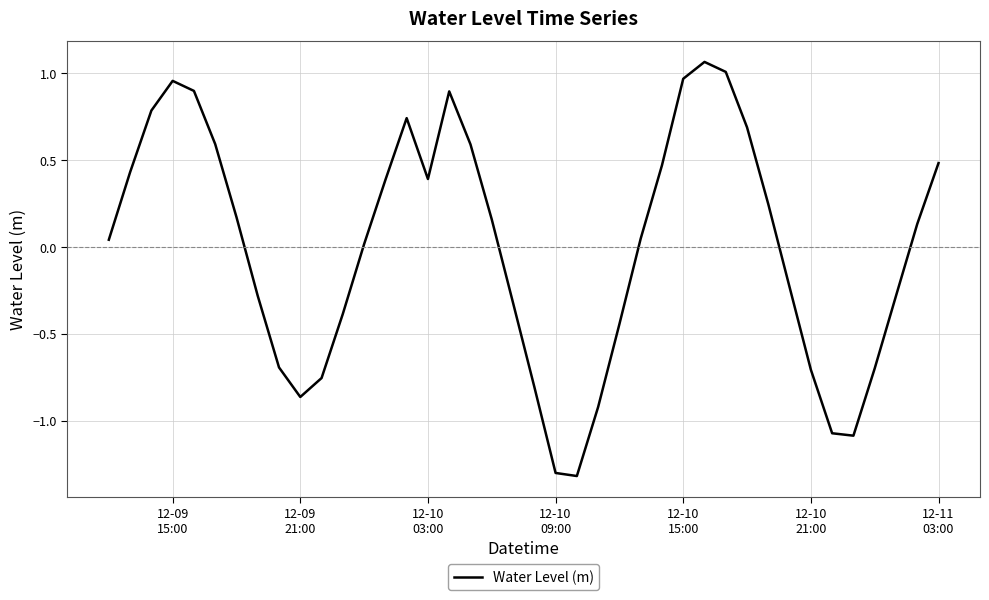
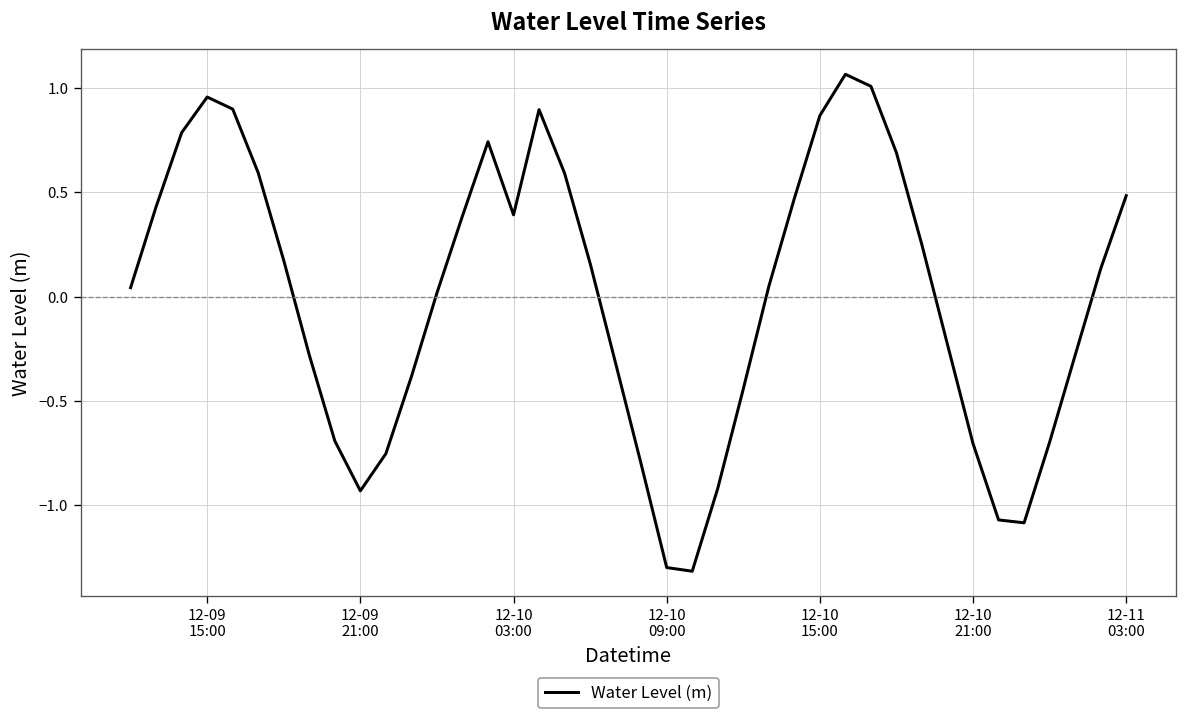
12-09 21:00: -0.86 -> -0.93
12-10 15:00: 0.97 -> 0.87
